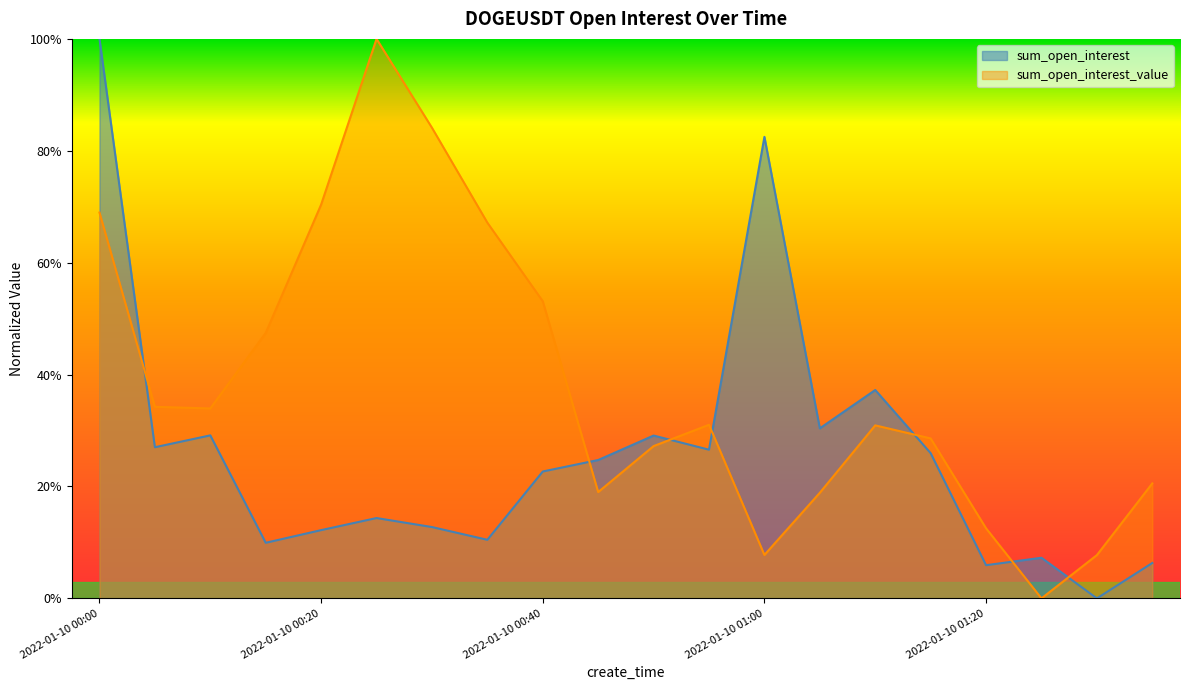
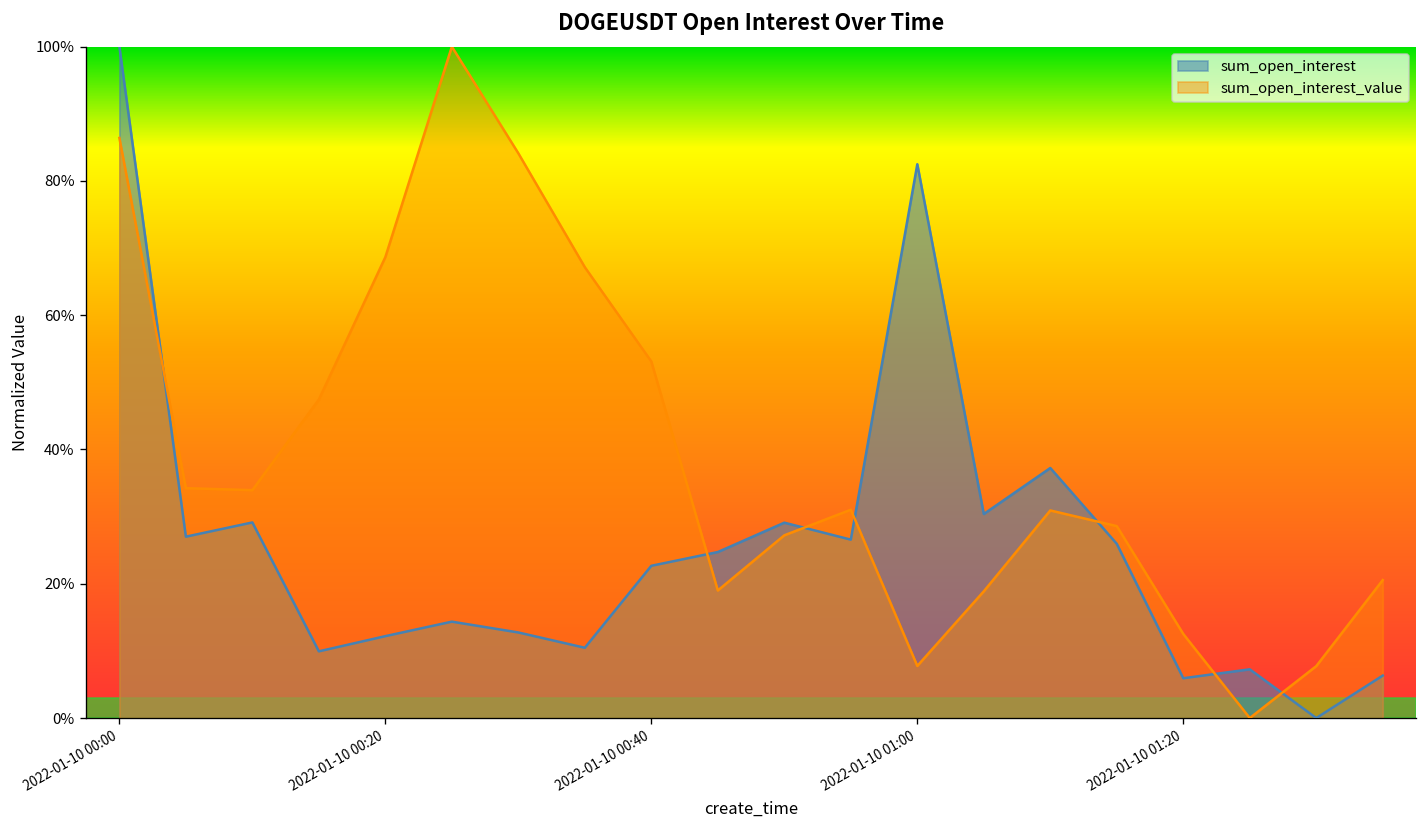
sum_open_interest_value, 2022-01-10 00:00: 69% -> 86%
sum_open_interest_value, 2022-01-10 00:20: 70% -> 69%
